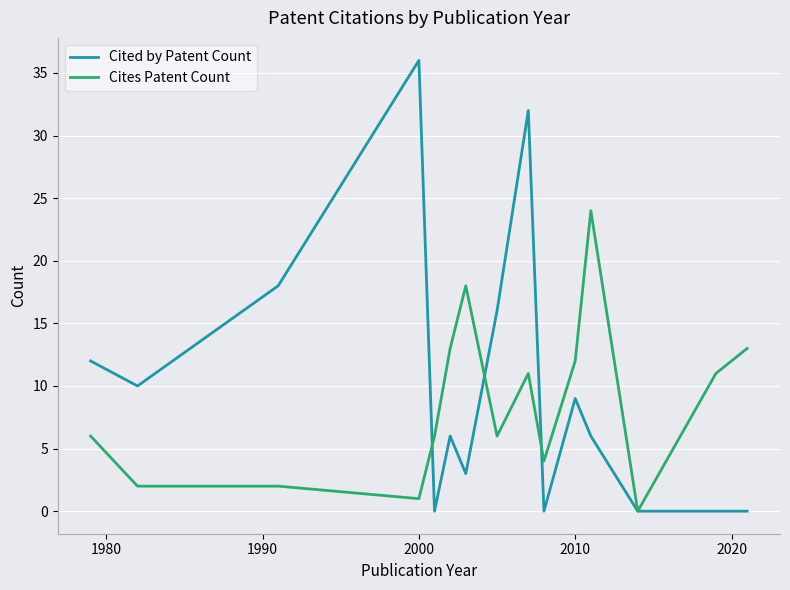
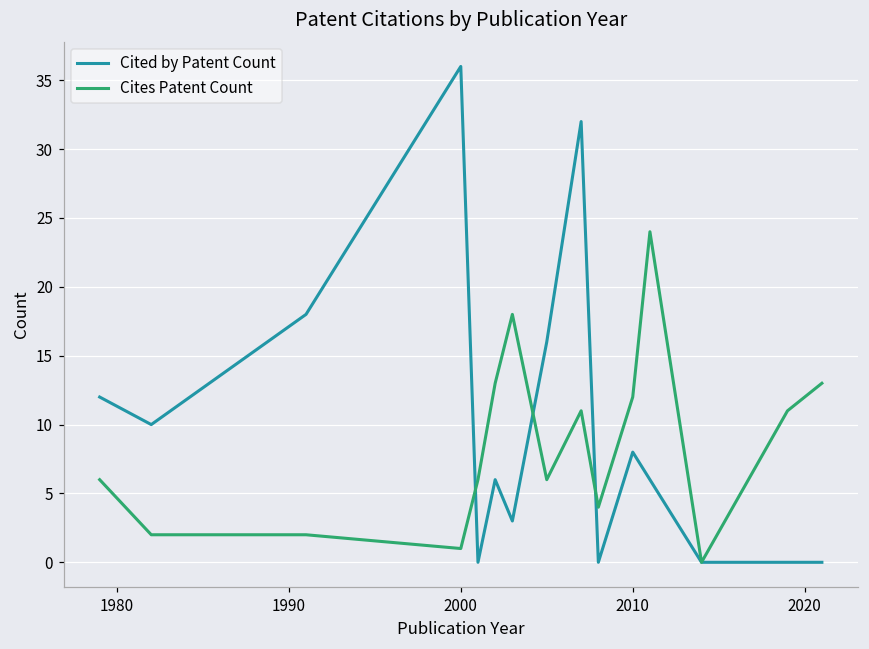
Cited by Patent Count, 2010: 9 -> 8
